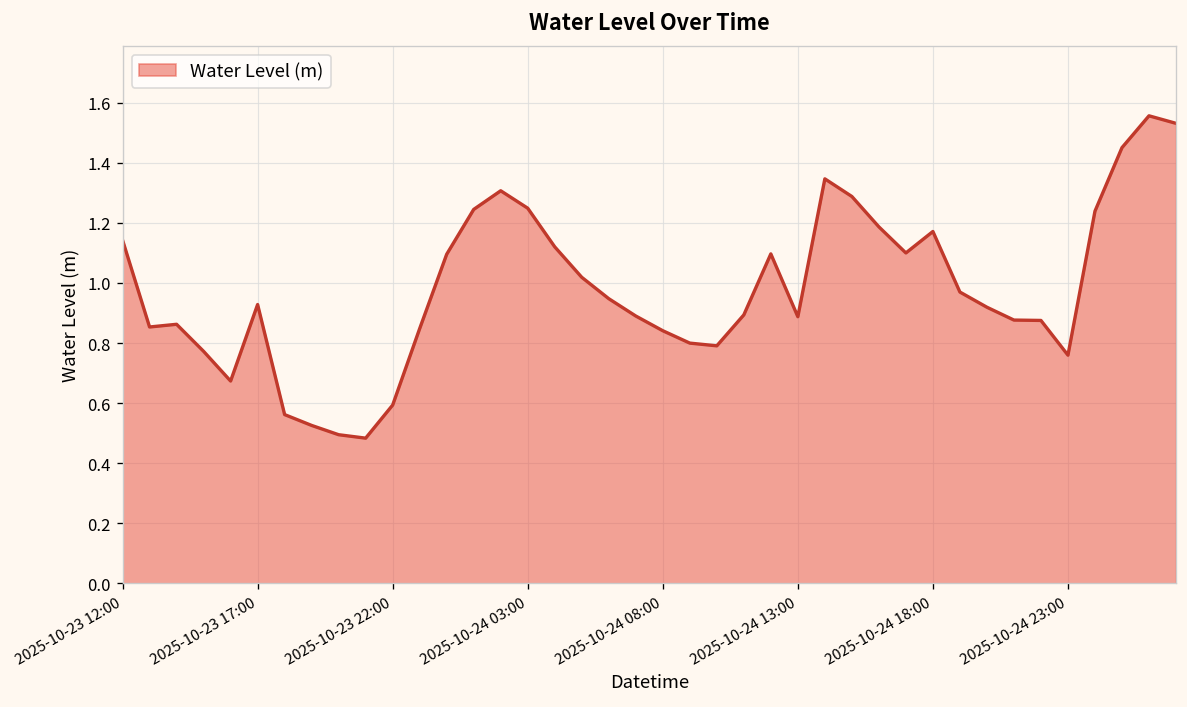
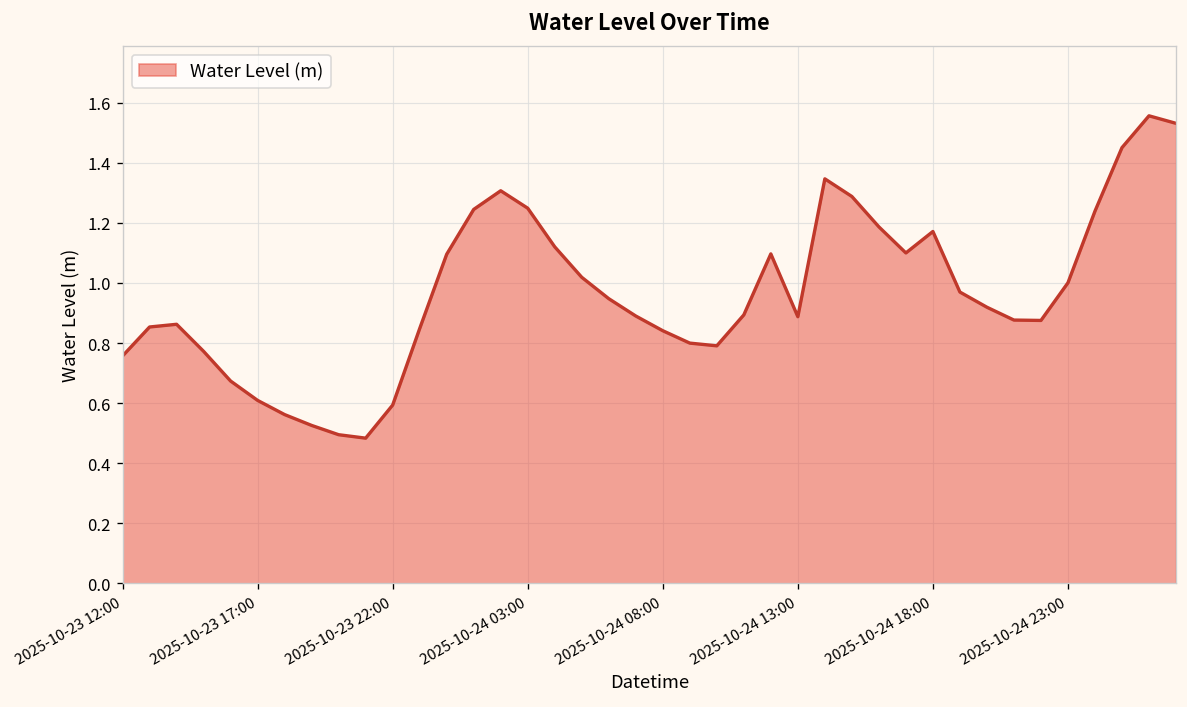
2025-10-23 12:00: 1.14 -> 0.76
2025-10-23 17:00: 0.93 -> 0.61
2025-10-24 23:00: 0.76 -> 1.00
